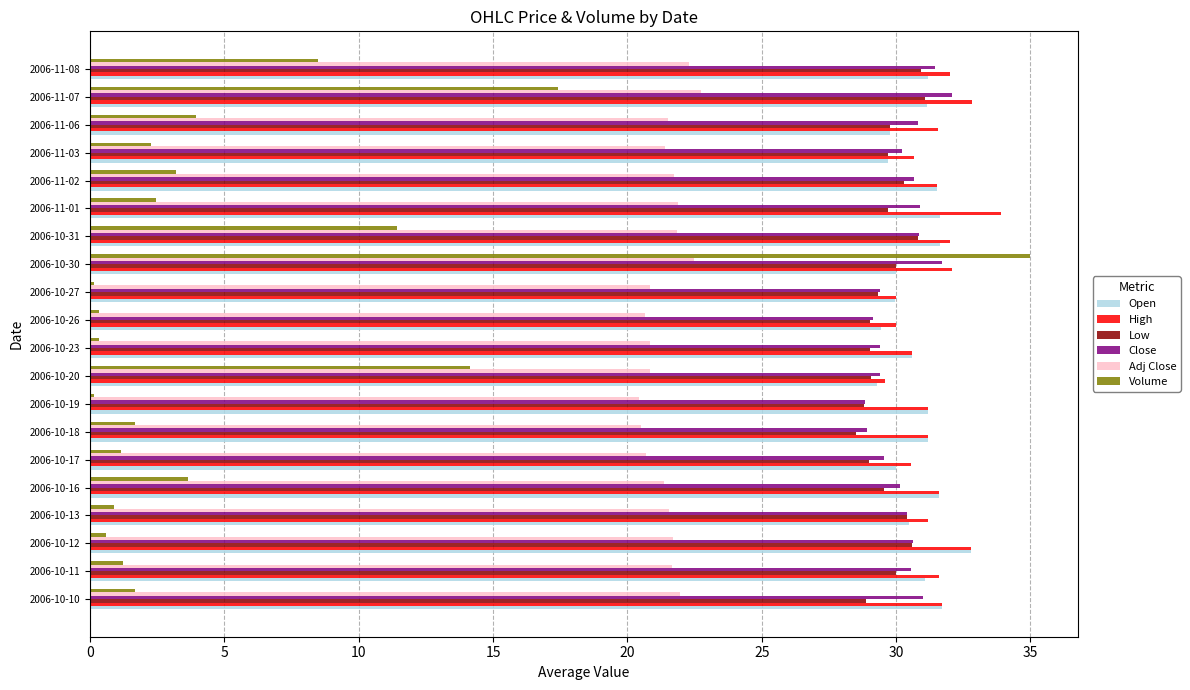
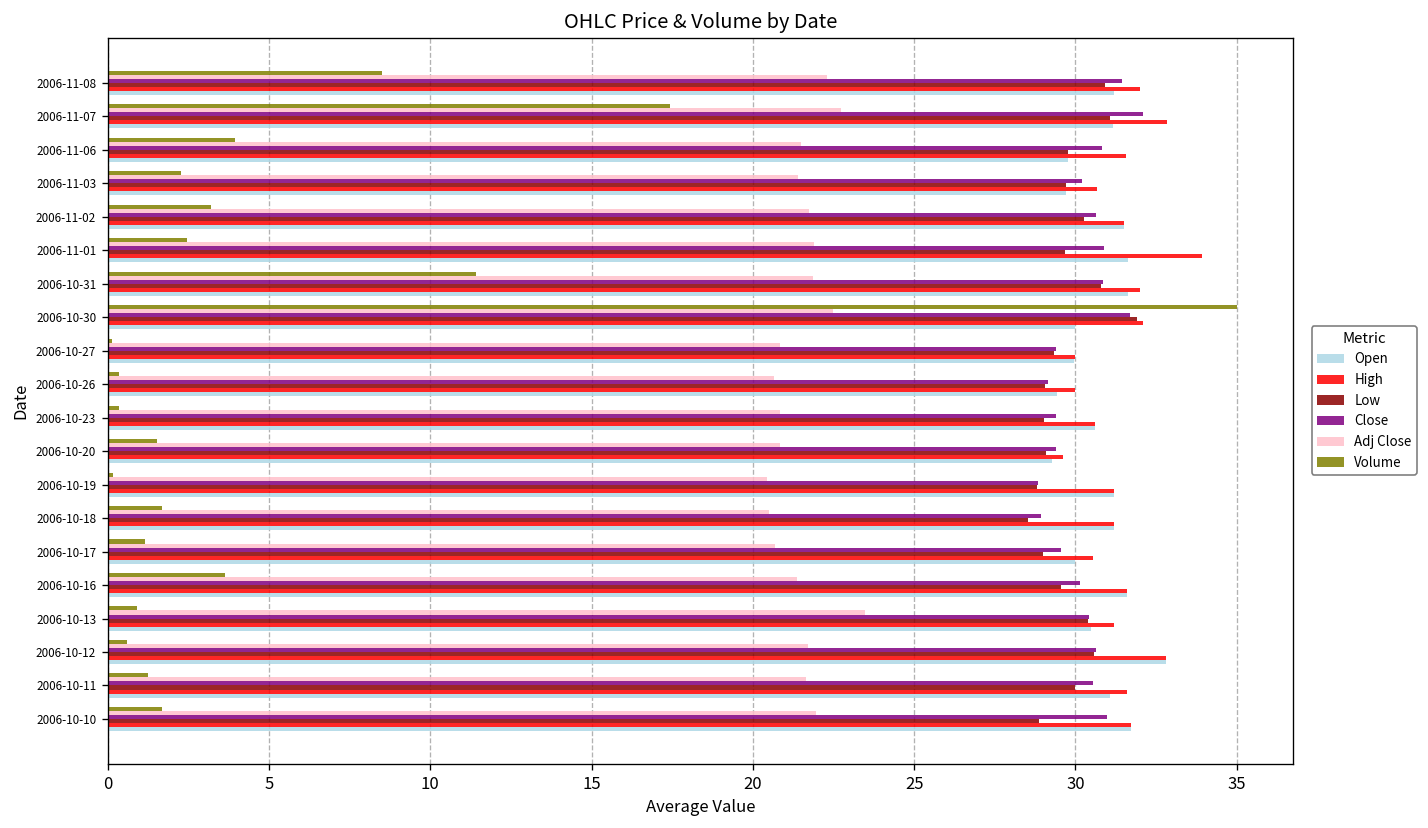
Low, 2006-10-30: 30.0 -> 31.9
Volume, 2006-10-20: 14.2 -> 1.5
Adj Close, 2006-10-13: 21.6 -> 23.5
